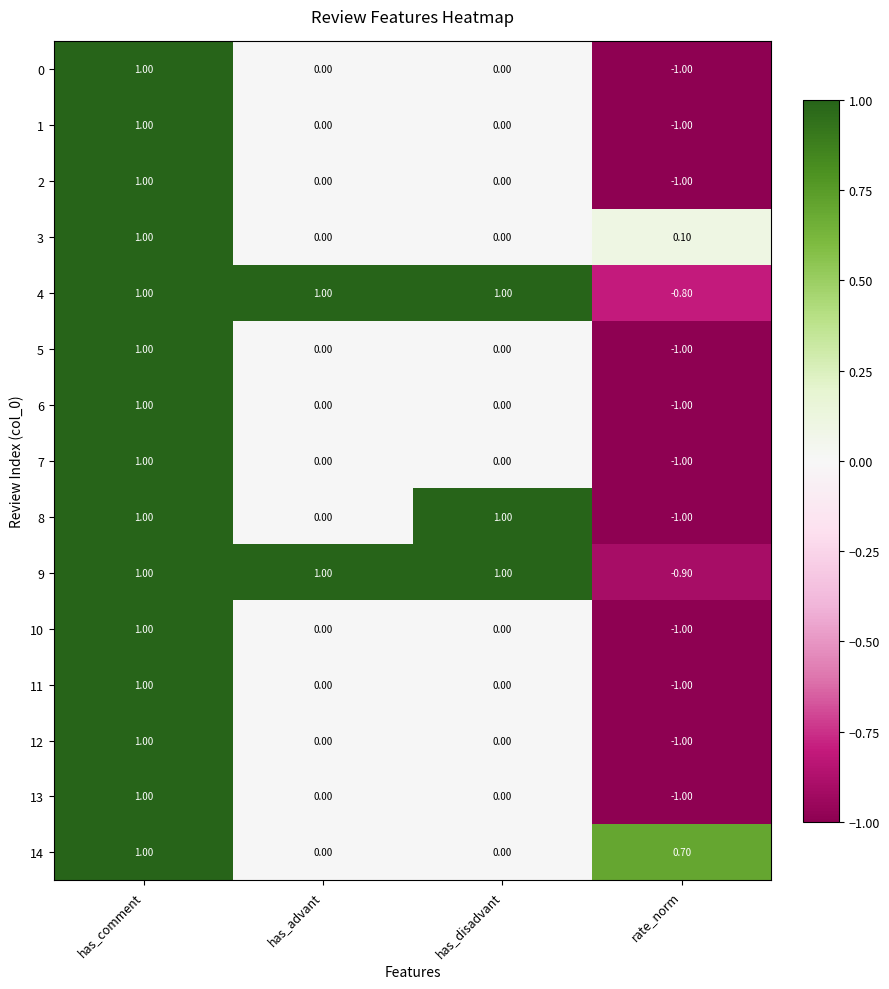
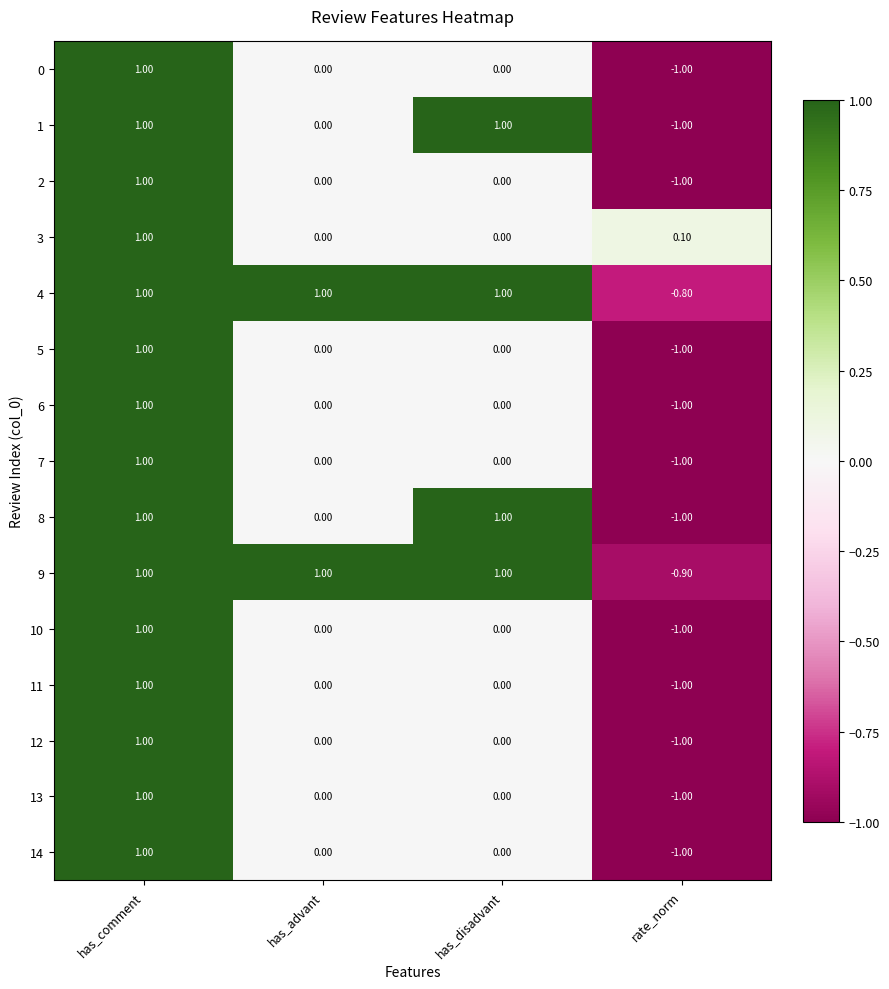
1, has_disadvant: 0.00 -> 1.00
14, rate_norm: 0.70 -> -1.00
